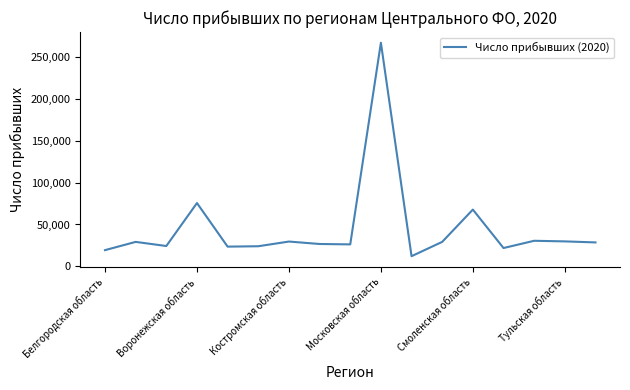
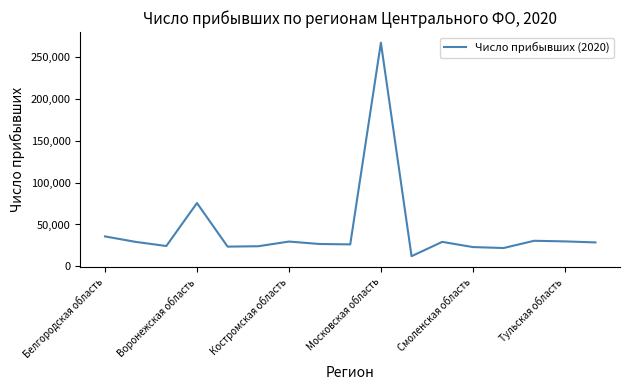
Белгородская область: 20,000 -> 40,000
Смоленская область: 70,000 -> 20,000
